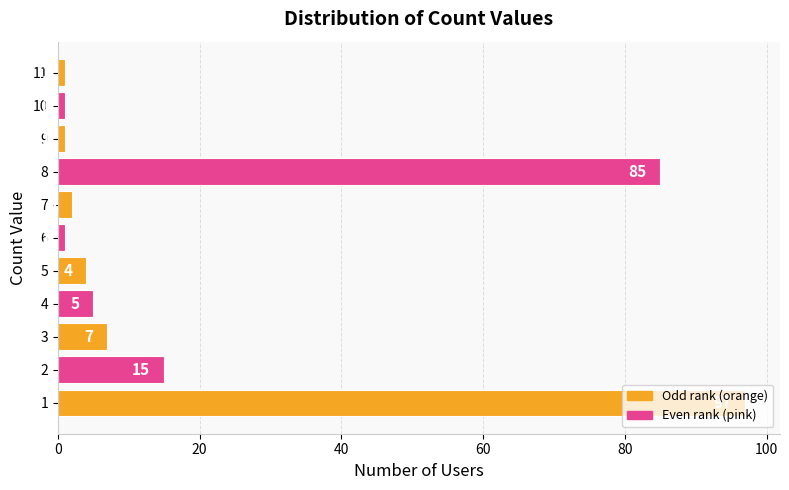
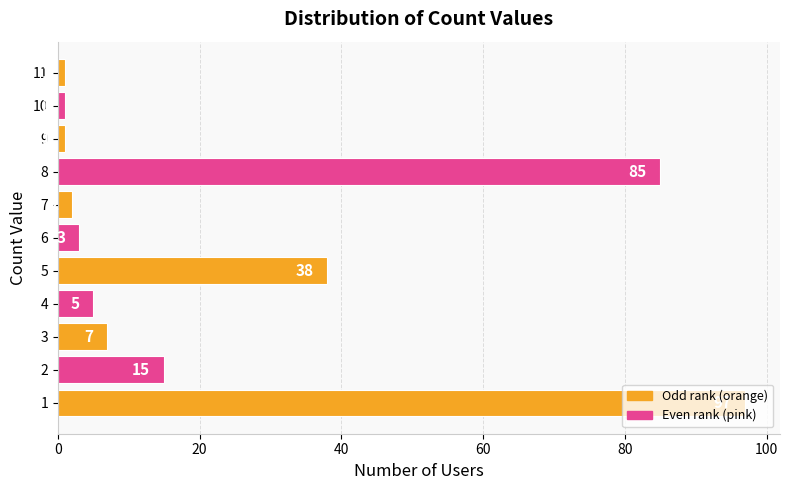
6: 1 -> 3
5: 4 -> 38
